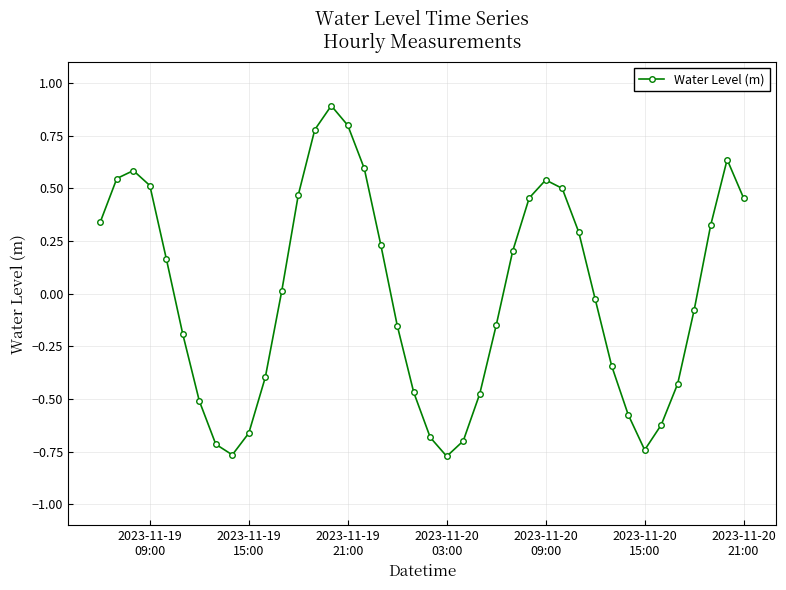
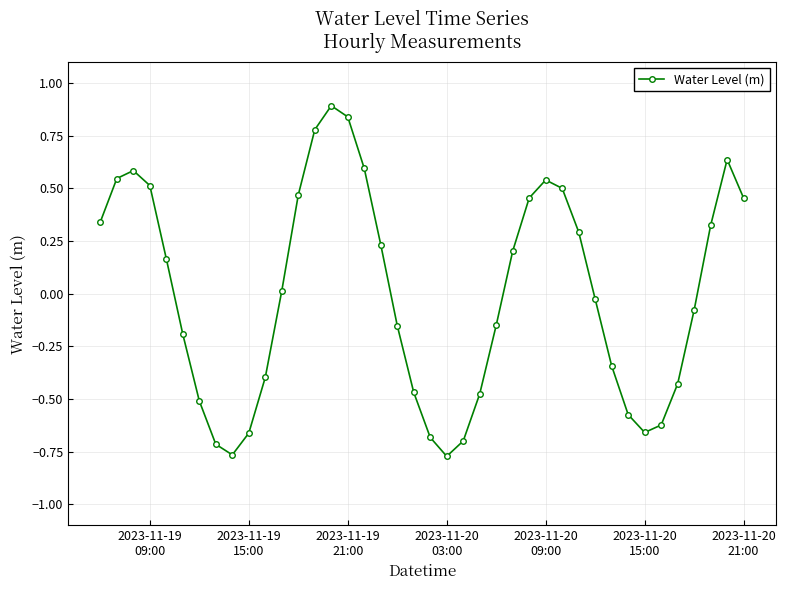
2023-11-19 21:00: 0.80 -> 0.84
2023-11-20 15:00: -0.74 -> -0.66
